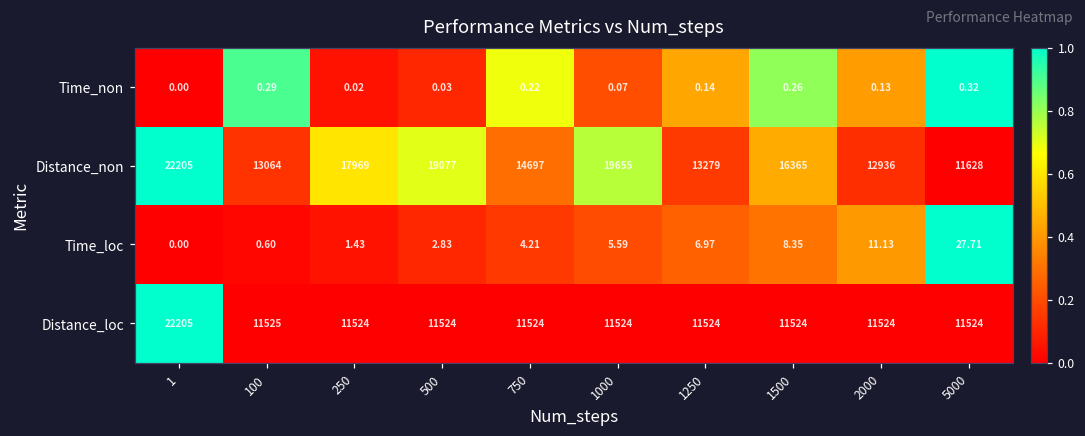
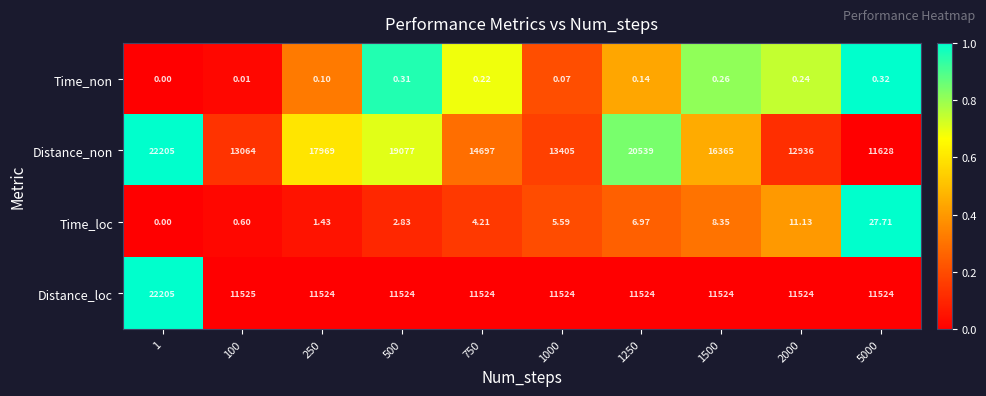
Time_non, 100: 0.29 -> 0.01
Time_non, 250: 0.02 -> 0.10
Time_non, 500: 0.03 -> 0.31
Time_non, 2000: 0.13 -> 0.24
Distance_non, 1000: 19655 -> 13405
Distance_non, 1250: 13279 -> 20539
